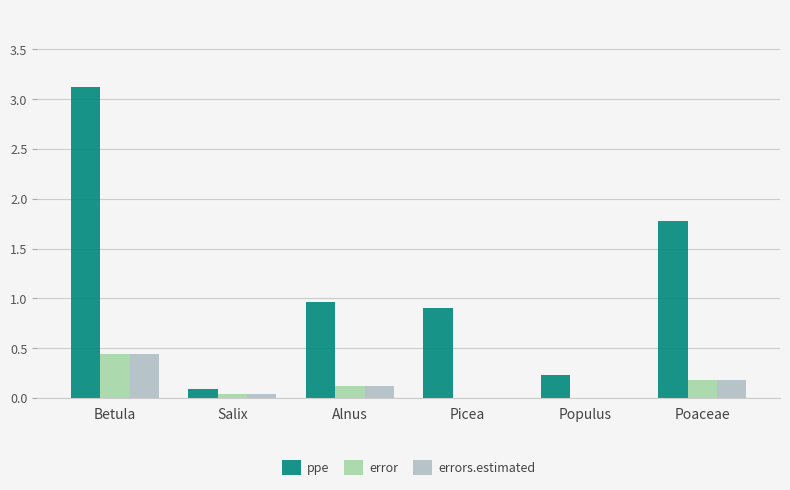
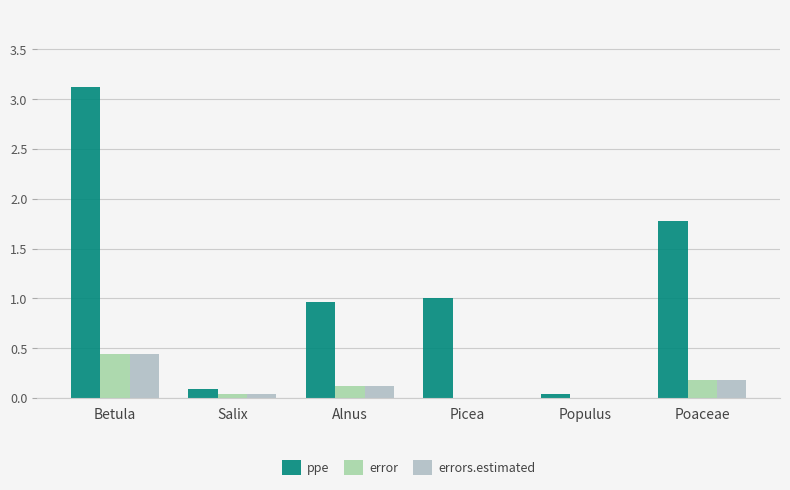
ppe, Picea: 0.9 -> 1.0
ppe, Populus: 0.2 -> 0.0
